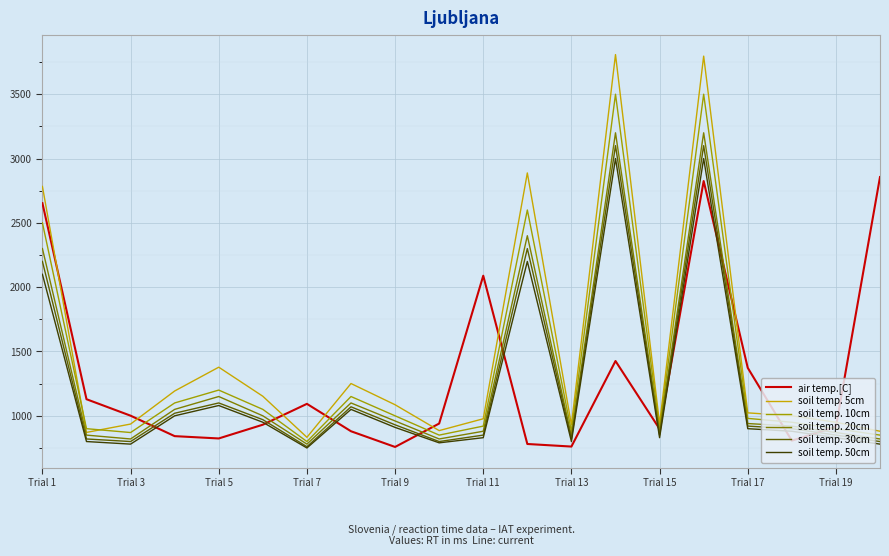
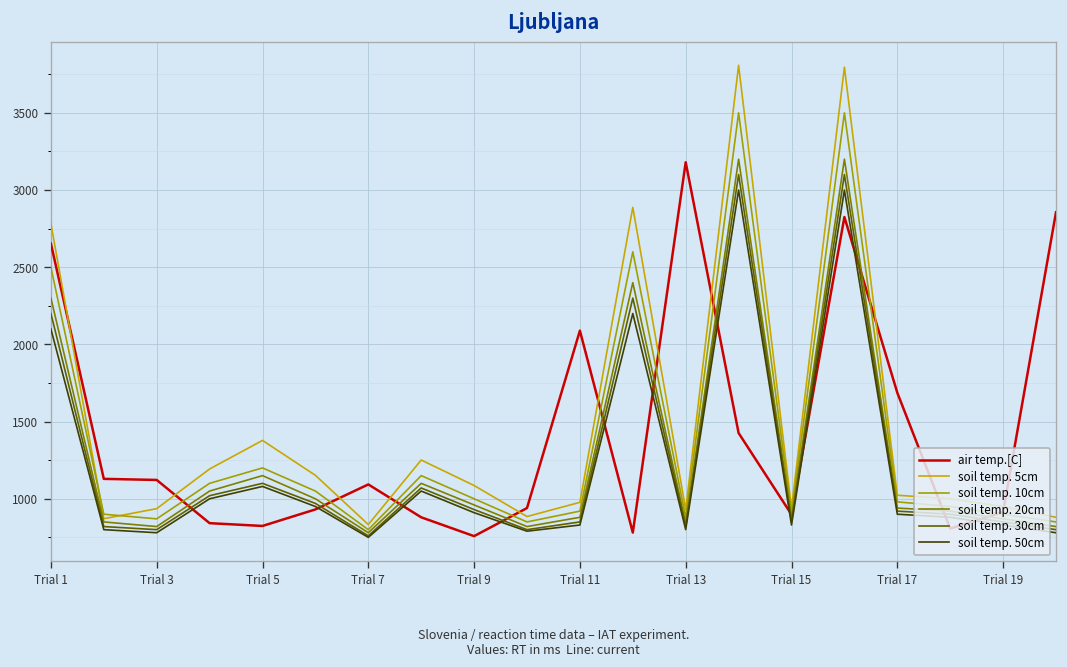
air temp.[C], Trial 3: 1000 -> 1120
air temp.[C], Trial 13: 760 -> 3180
air temp.[C], Trial 17: 1370 -> 1690
